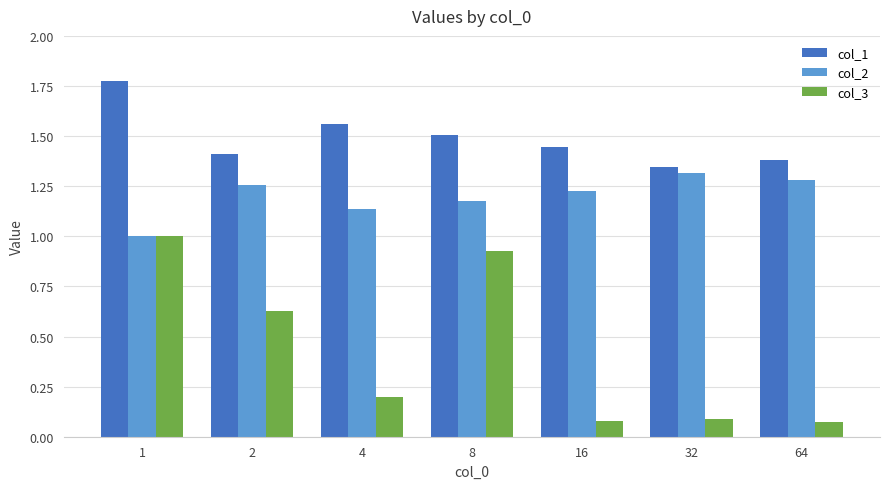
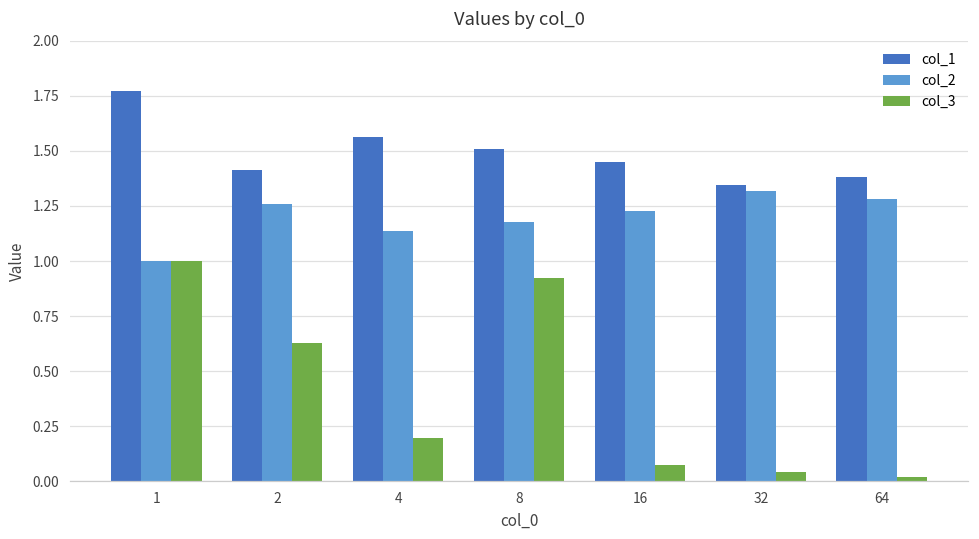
col_3, 32: 0.09 -> 0.04
col_3, 64: 0.08 -> 0.02
